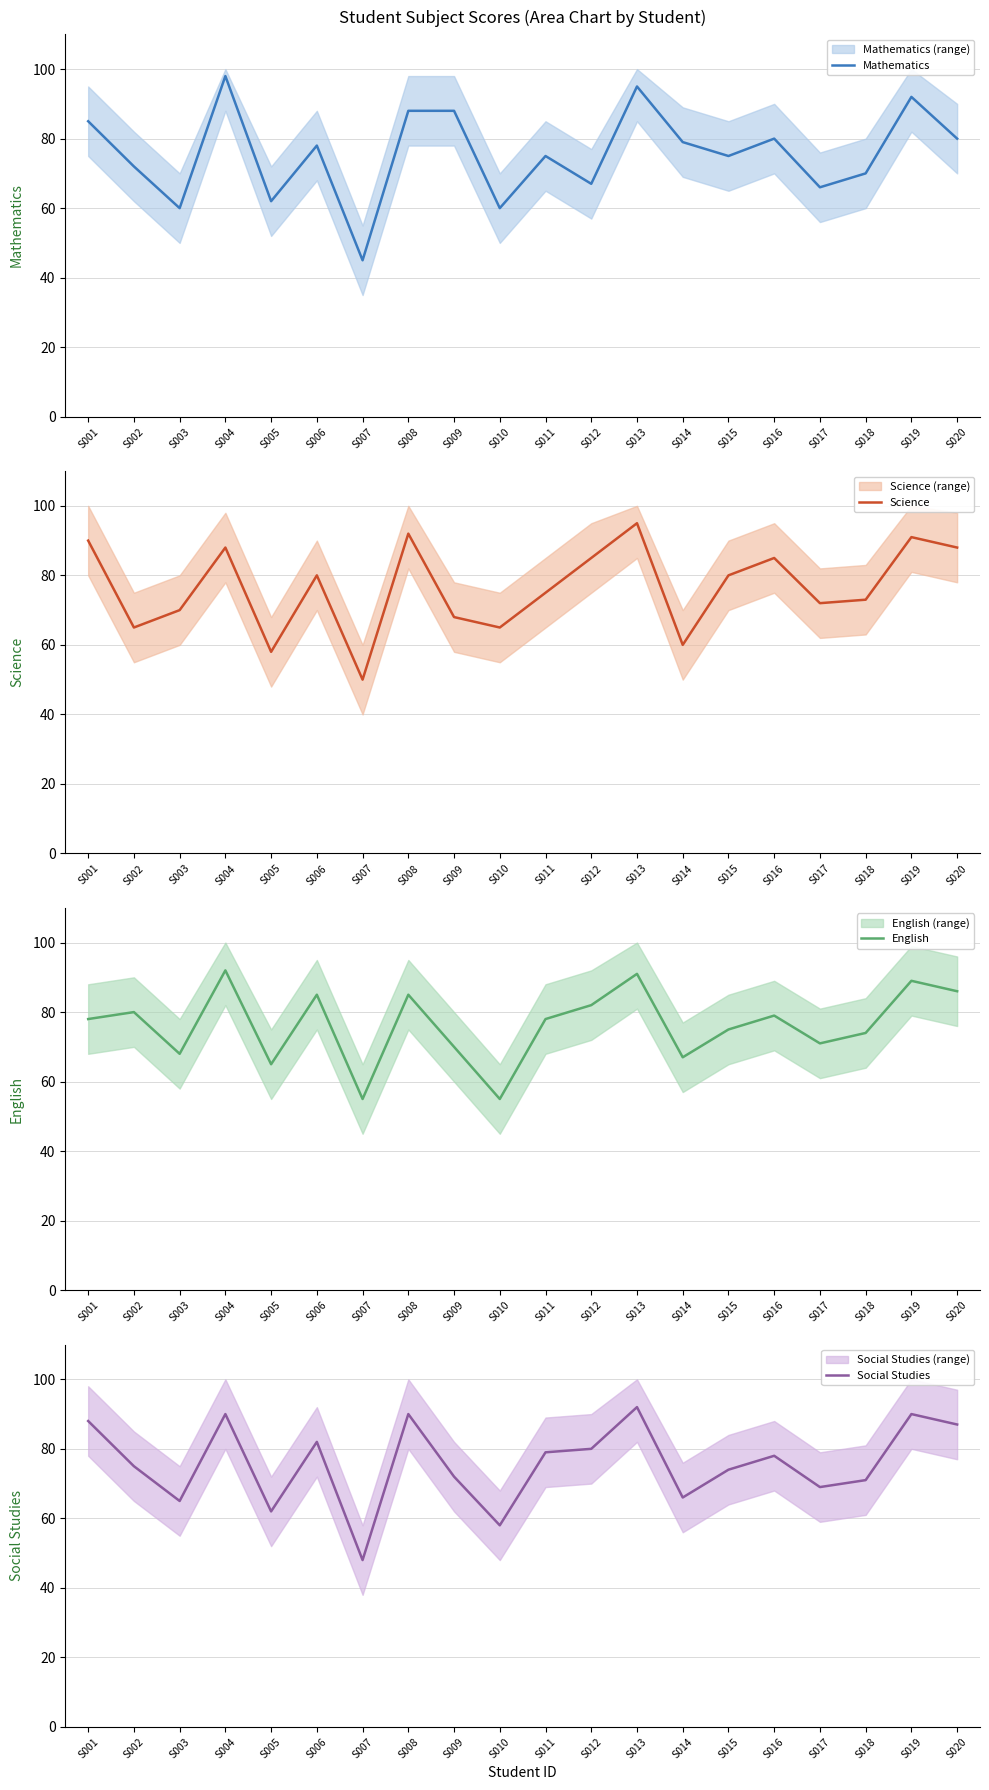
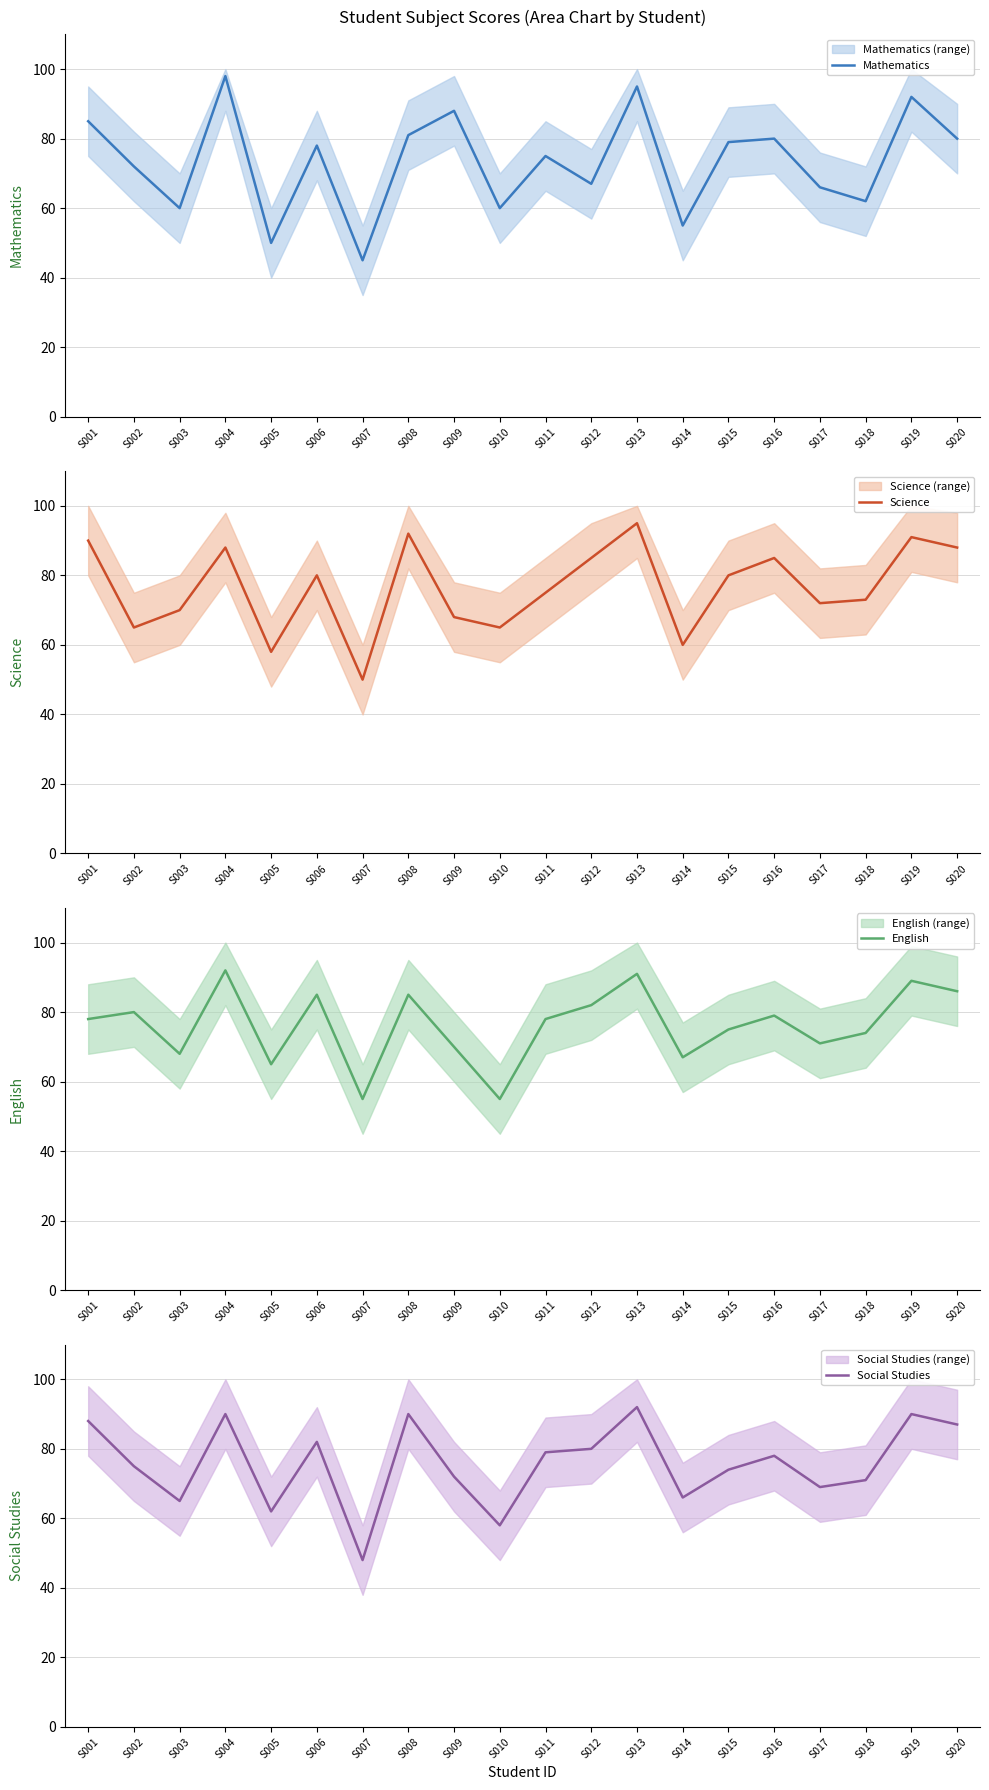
Student Subject Scores (Area Chart by Student), Mathematics, S005: 62 -> 50
Student Subject Scores (Area Chart by Student), Mathematics, S008: 88 -> 81
Student Subject Scores (Area Chart by Student), Mathematics, S014: 79 -> 55
Student Subject Scores (Area Chart by Student), Mathematics, S015: 75 -> 79
Student Subject Scores (Area Chart by Student), Mathematics, S018: 70 -> 62
